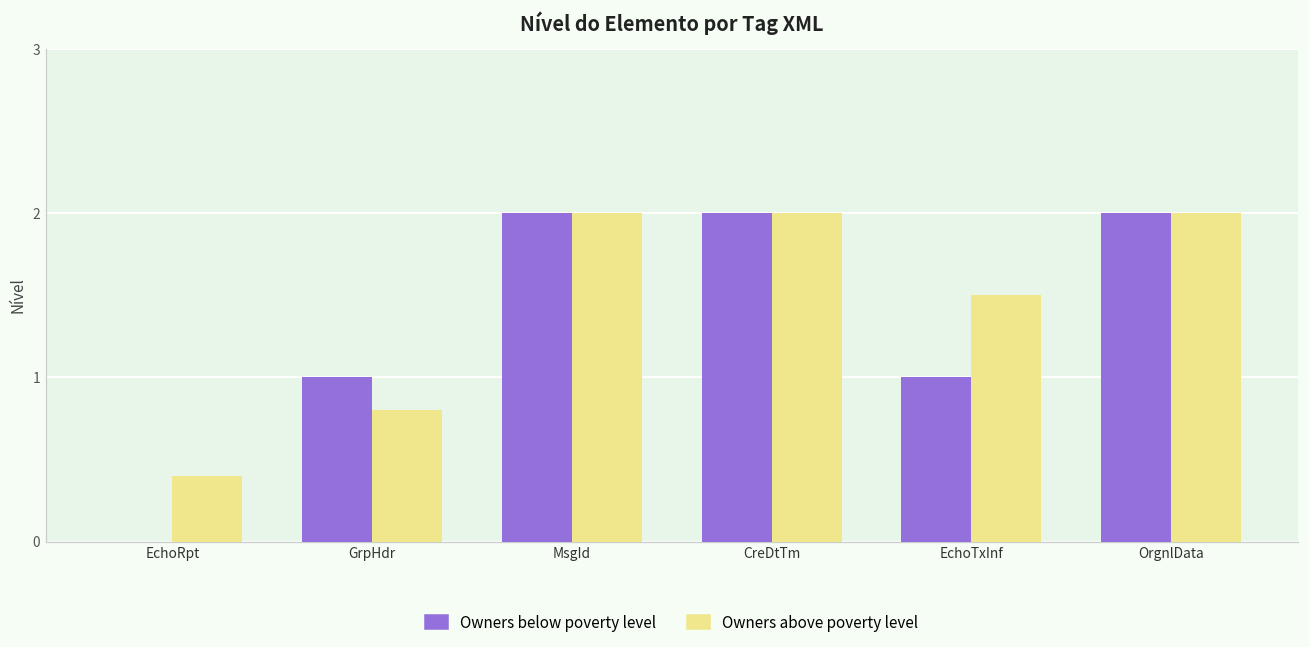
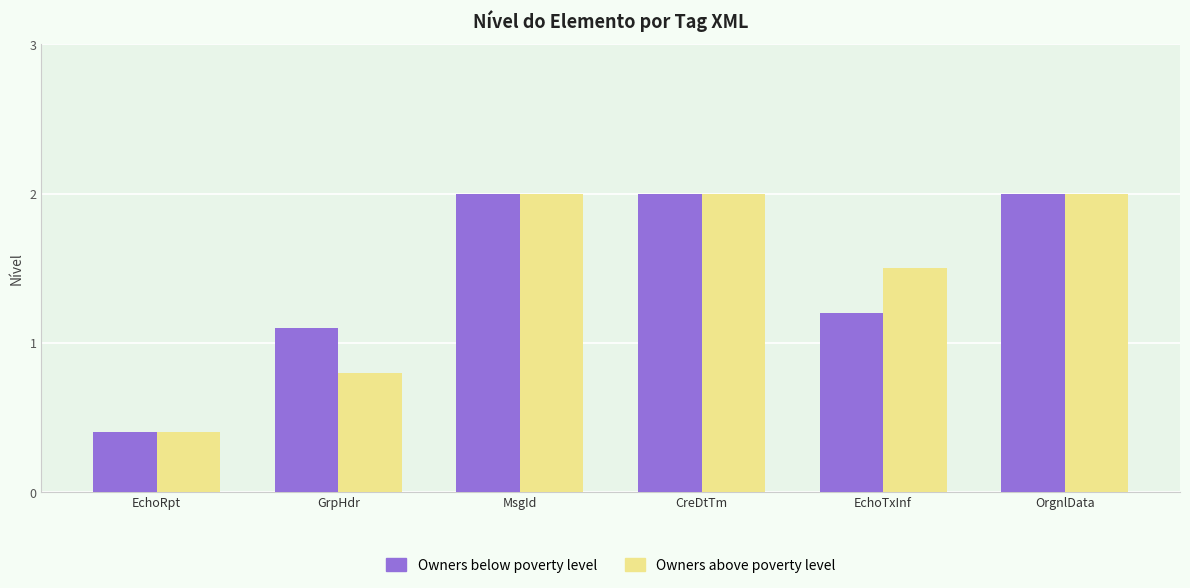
Owners below poverty level, EchoRpt: 0.0 -> 0.4
Owners below poverty level, GrpHdr: 1.0 -> 1.1
Owners below poverty level, EchoTxInf: 1.0 -> 1.2
